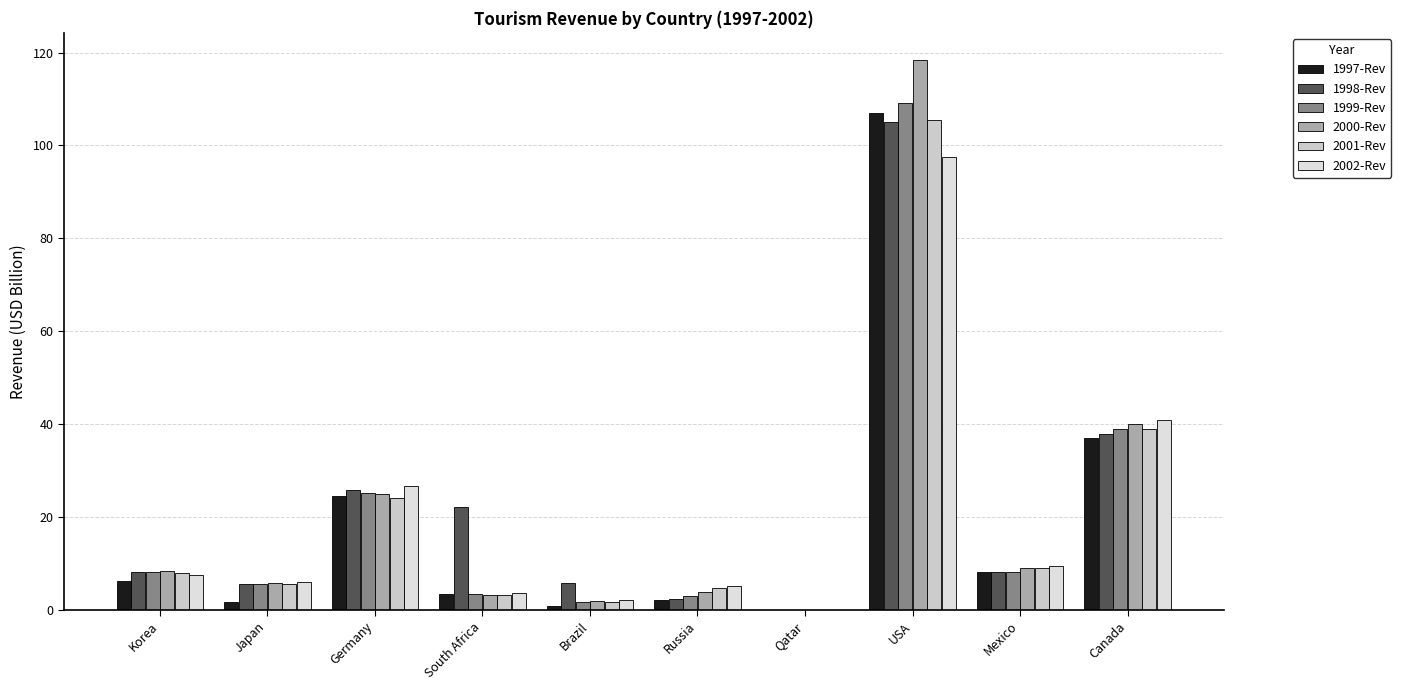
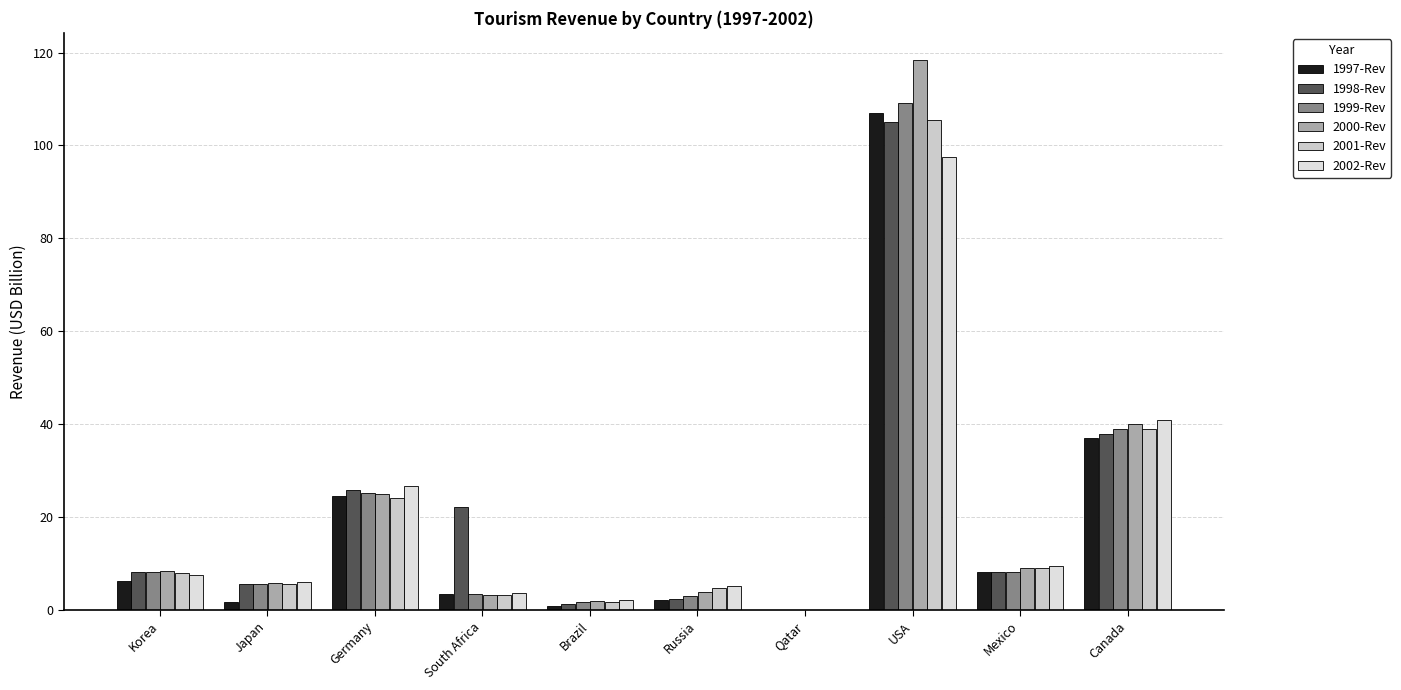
1998-Rev, Brazil: 6 -> 1
